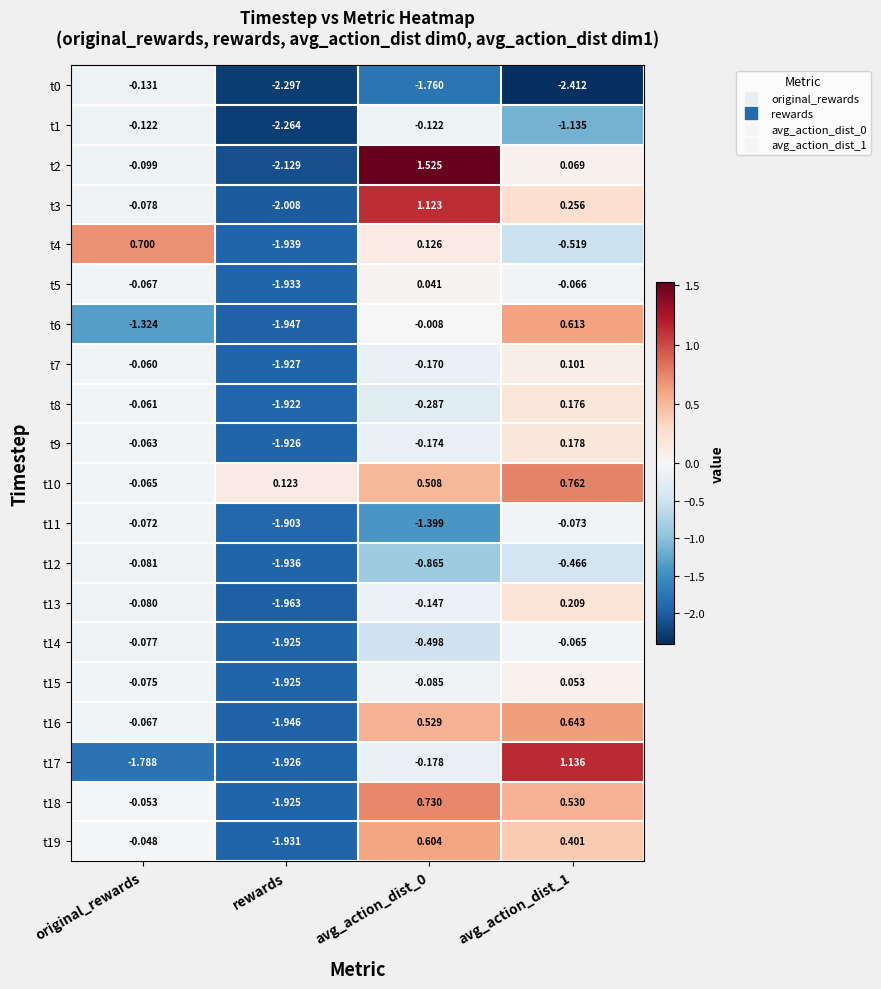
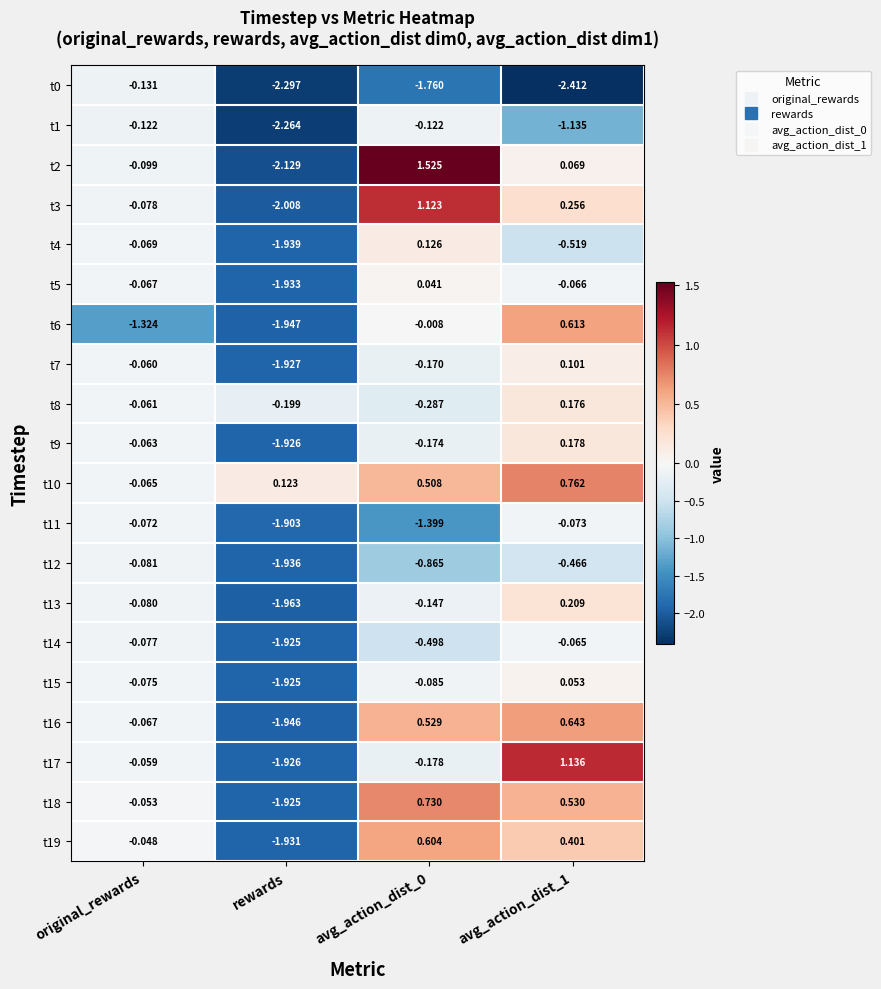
t4, original_rewards: 0.700 -> -0.069
t8, rewards: -1.922 -> -0.199
t17, original_rewards: -1.788 -> -0.059
